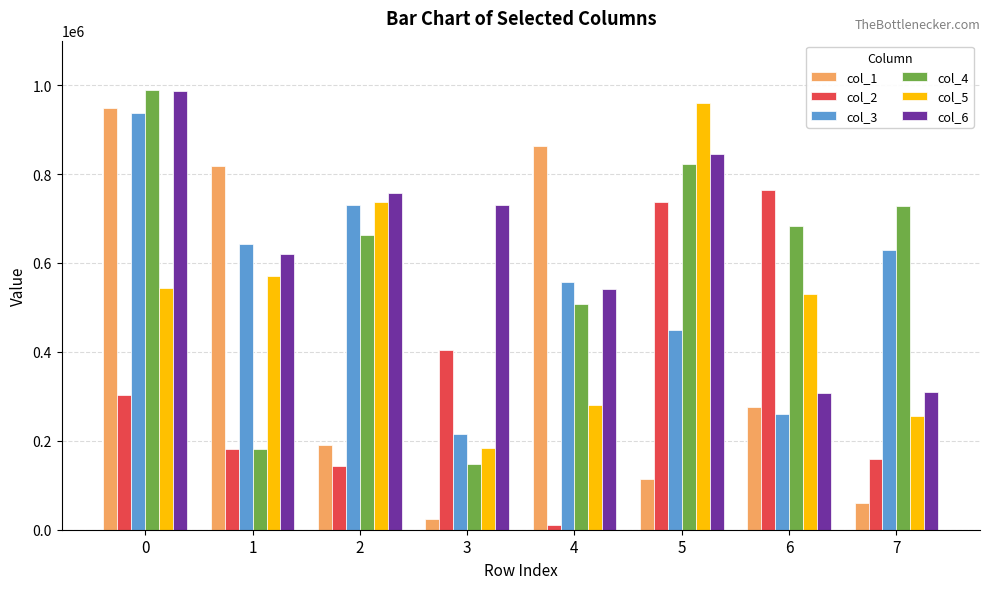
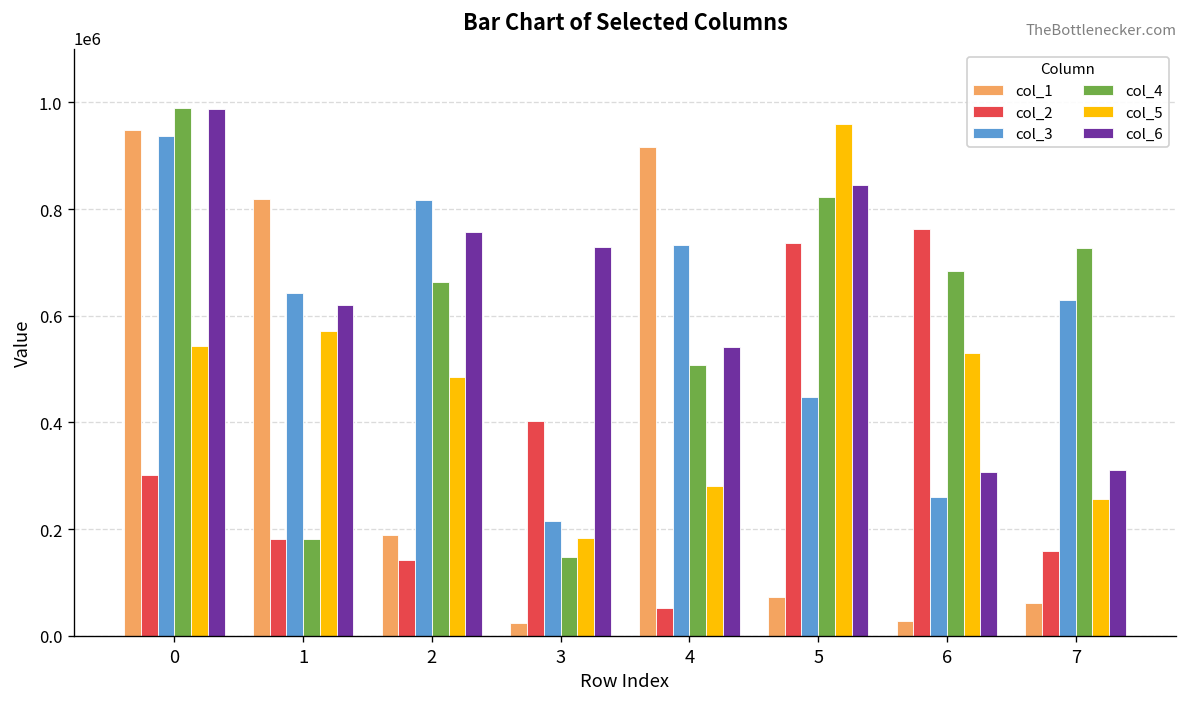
col_3, 2: 730000 -> 820000
col_5, 2: 740000 -> 480000
col_1, 4: 860000 -> 920000
col_2, 4: 10000 -> 50000
col_3, 4: 560000 -> 730000
col_1, 5: 110000 -> 70000
col_1, 6: 280000 -> 30000
